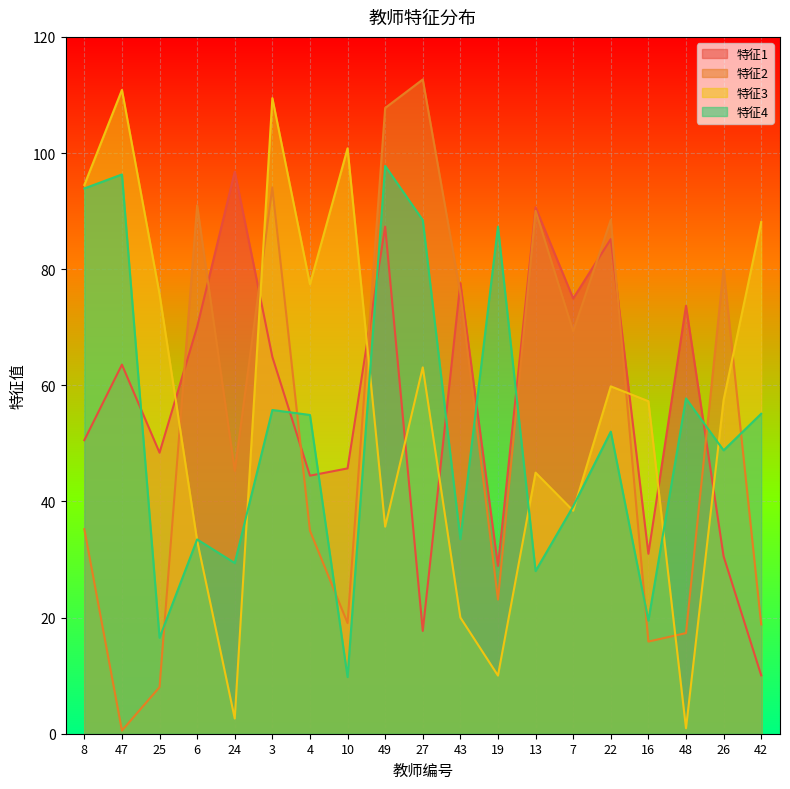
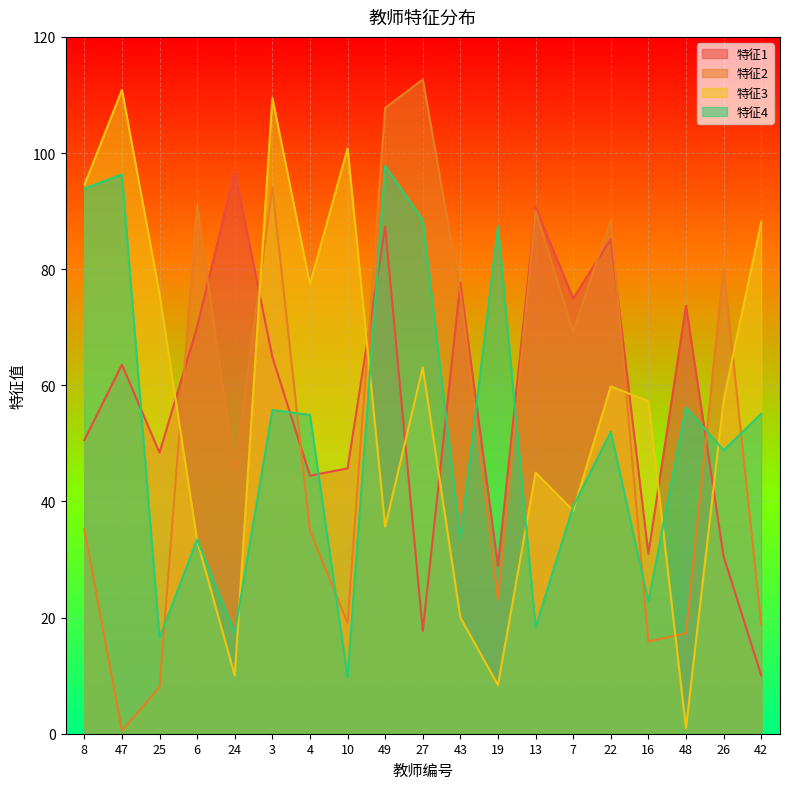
特征3, 24: 3 -> 10
特征4, 24: 29 -> 17
特征3, 19: 10 -> 8
特征4, 13: 28 -> 18
特征4, 16: 19 -> 23
特征4, 48: 58 -> 56
